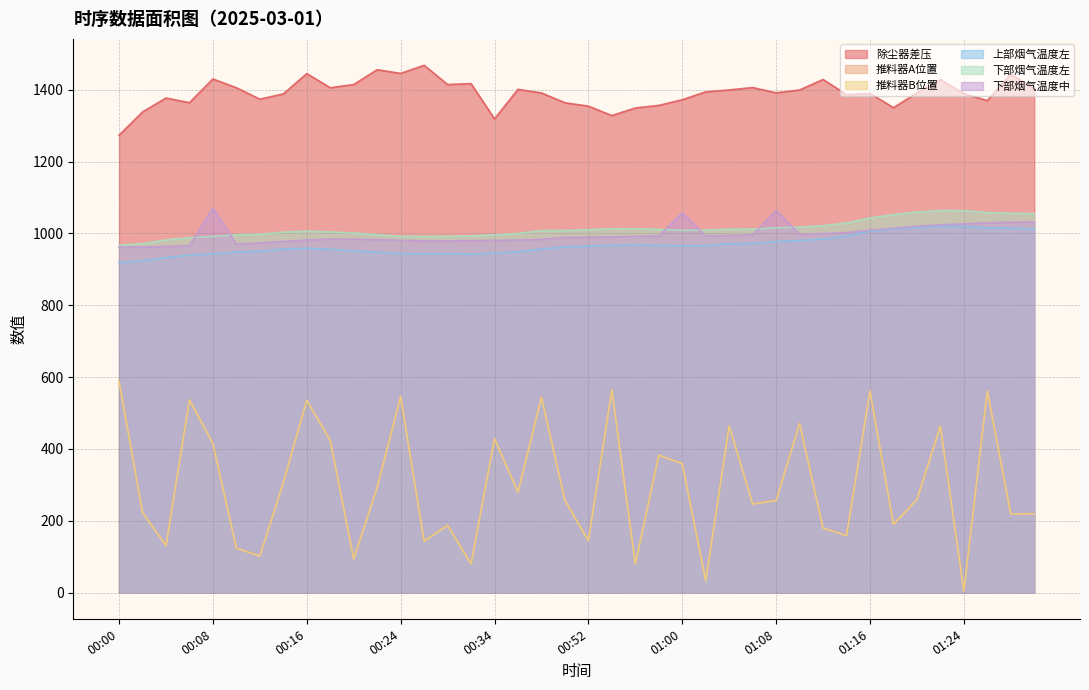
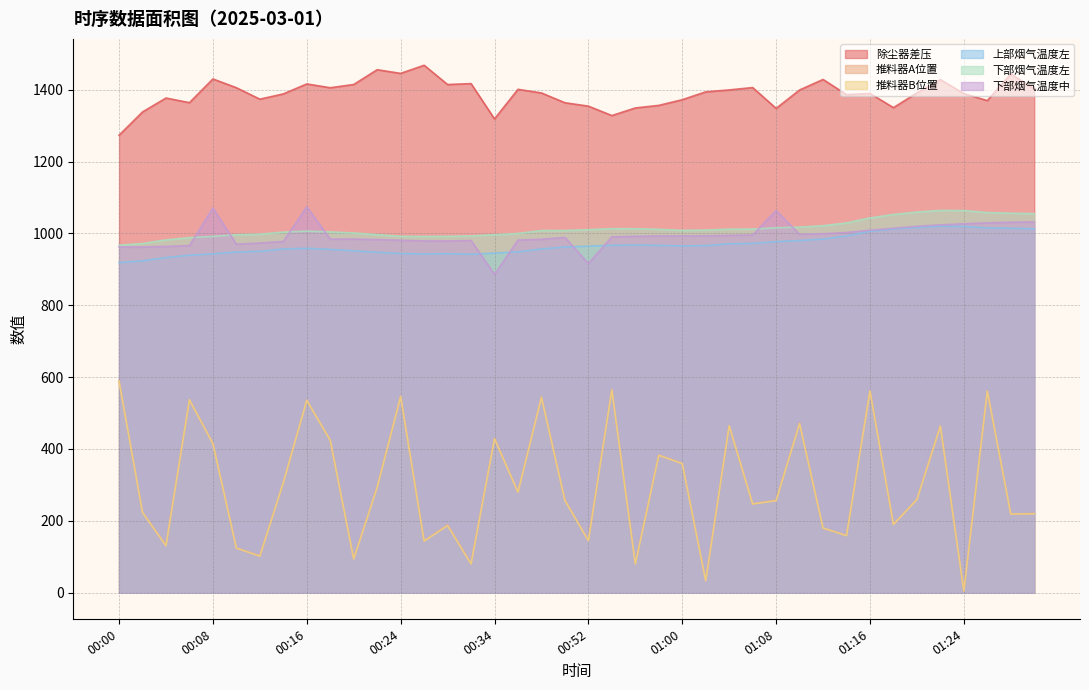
除尘器差压, 00:16: 1440 -> 1420
下部烟气温度中, 00:16: 980 -> 1070
下部烟气温度中, 00:34: 980 -> 890
下部烟气温度中, 00:52: 990 -> 920
下部烟气温度中, 01:00: 1060 -> 990
除尘器差压, 01:08: 1390 -> 1350
